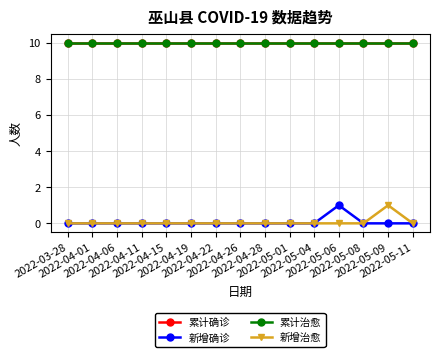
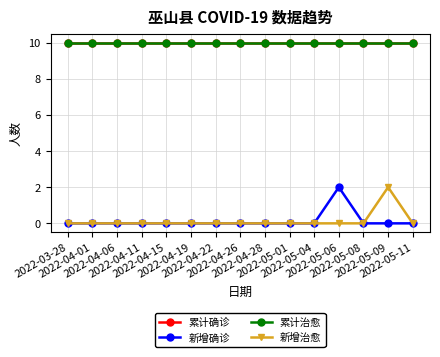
新增确诊, 2022-05-06: 1 -> 2
新增治愈, 2022-05-09: 1 -> 2
